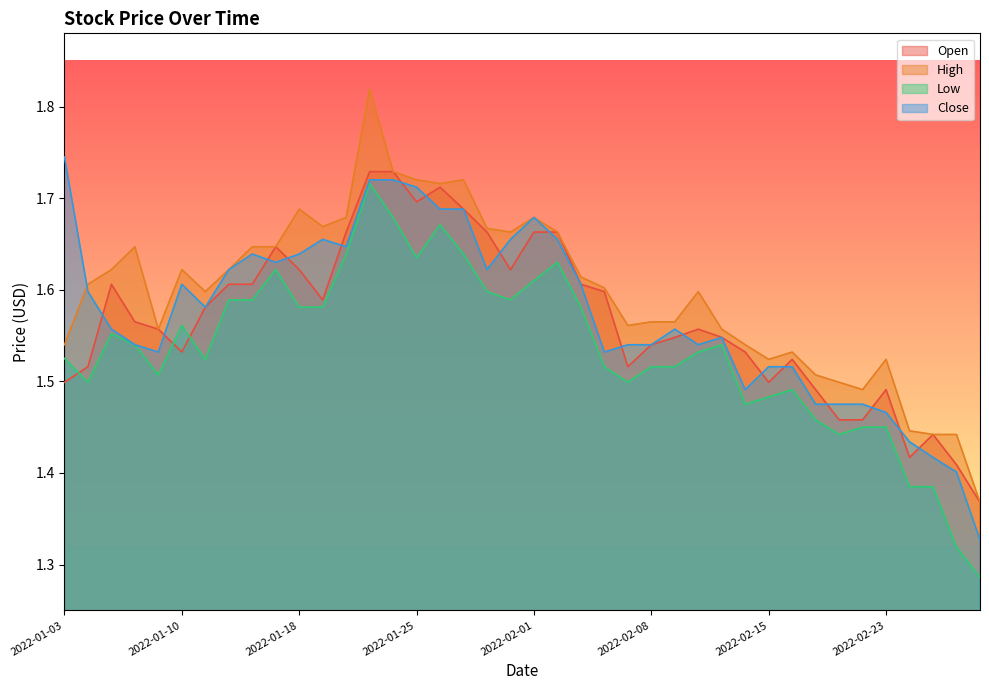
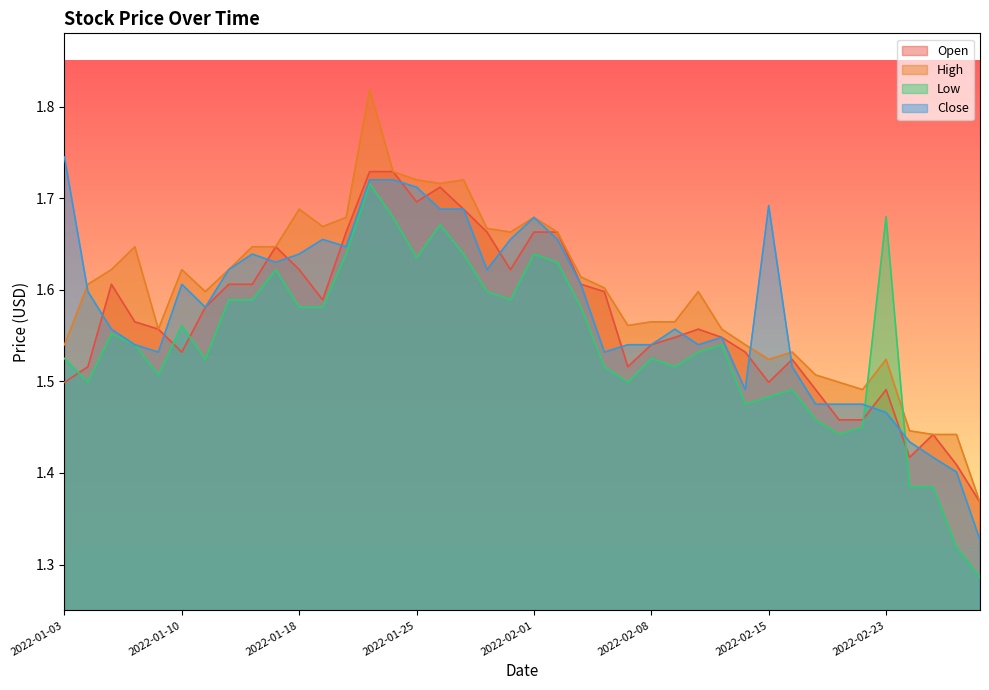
Low, 2022-02-01: 1.61 -> 1.64
Low, 2022-02-08: 1.52 -> 1.53
Close, 2022-02-15: 1.52 -> 1.69
Low, 2022-02-23: 1.45 -> 1.68
